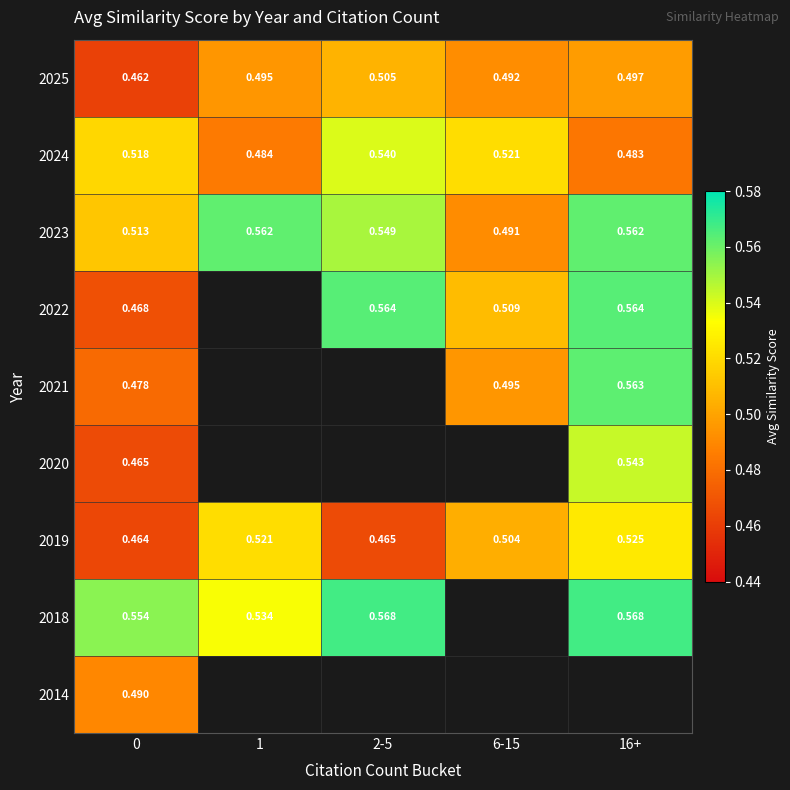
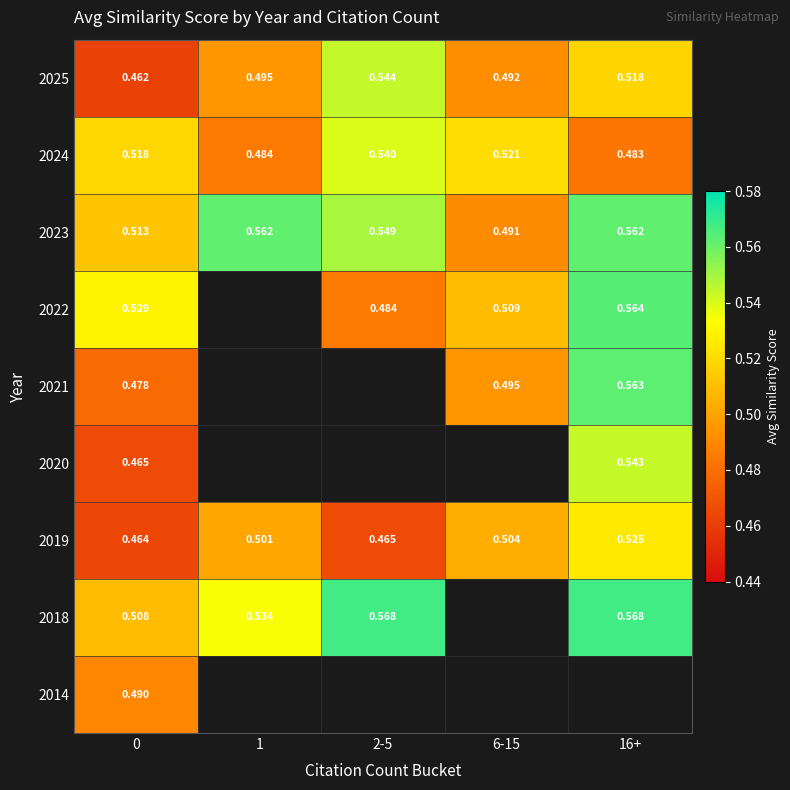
2025, 2-5: 0.505 -> 0.544
2025, 16+: 0.497 -> 0.518
2022, 0: 0.468 -> 0.529
2022, 2-5: 0.564 -> 0.484
2019, 1: 0.521 -> 0.501
2018, 0: 0.554 -> 0.508
